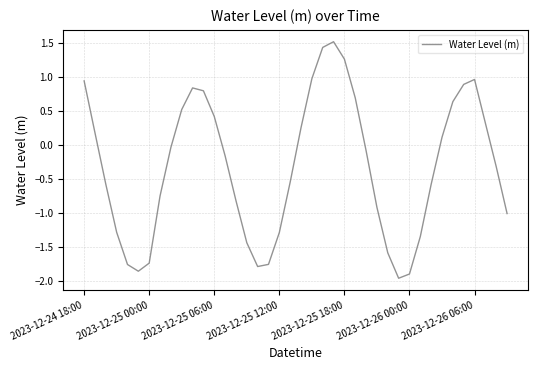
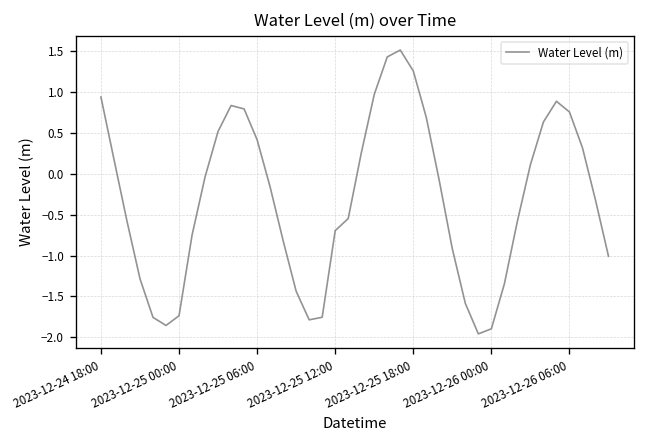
2023-12-25 12:00: -1.3 -> -0.7
2023-12-26 06:00: 1.0 -> 0.8
